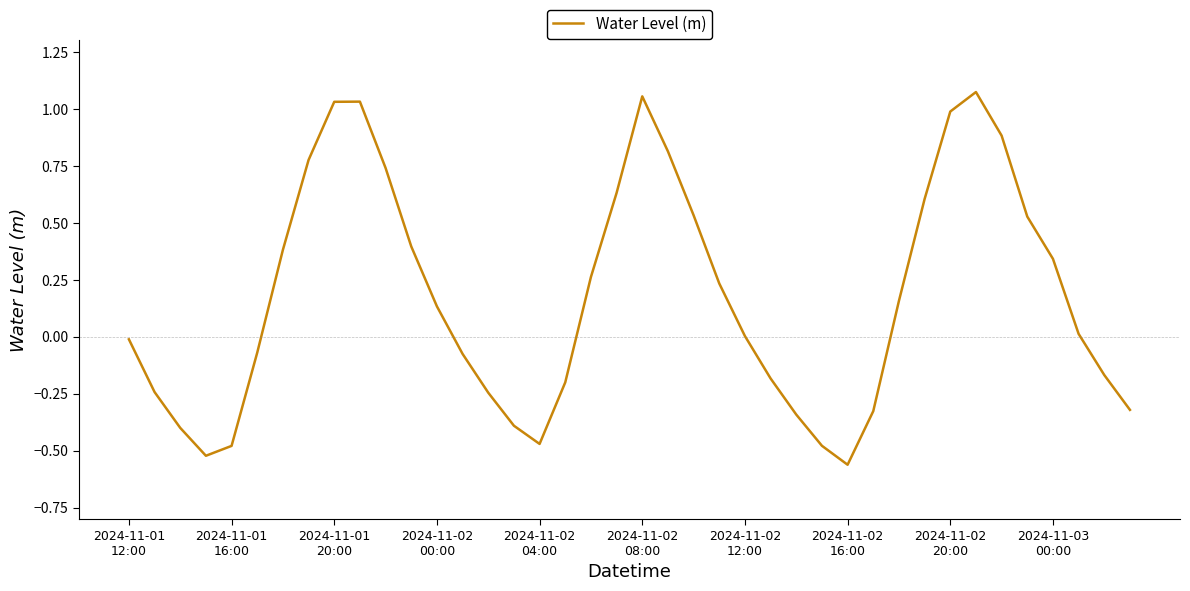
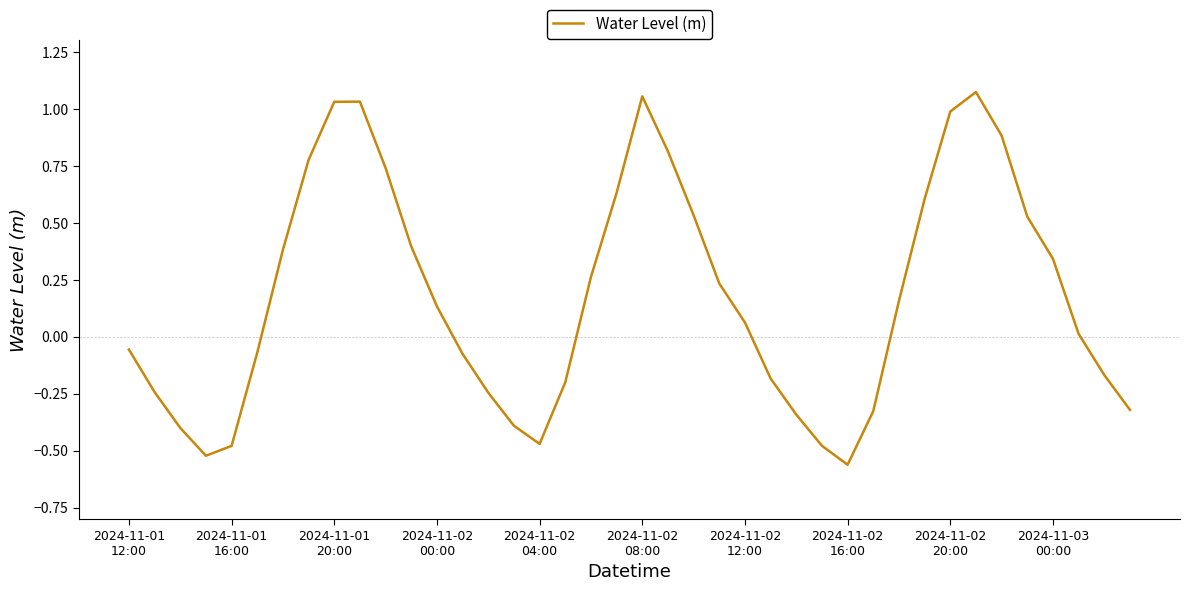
2024-11-01 12:00: -0.01 -> -0.06
2024-11-02 12:00: 0.00 -> 0.06
